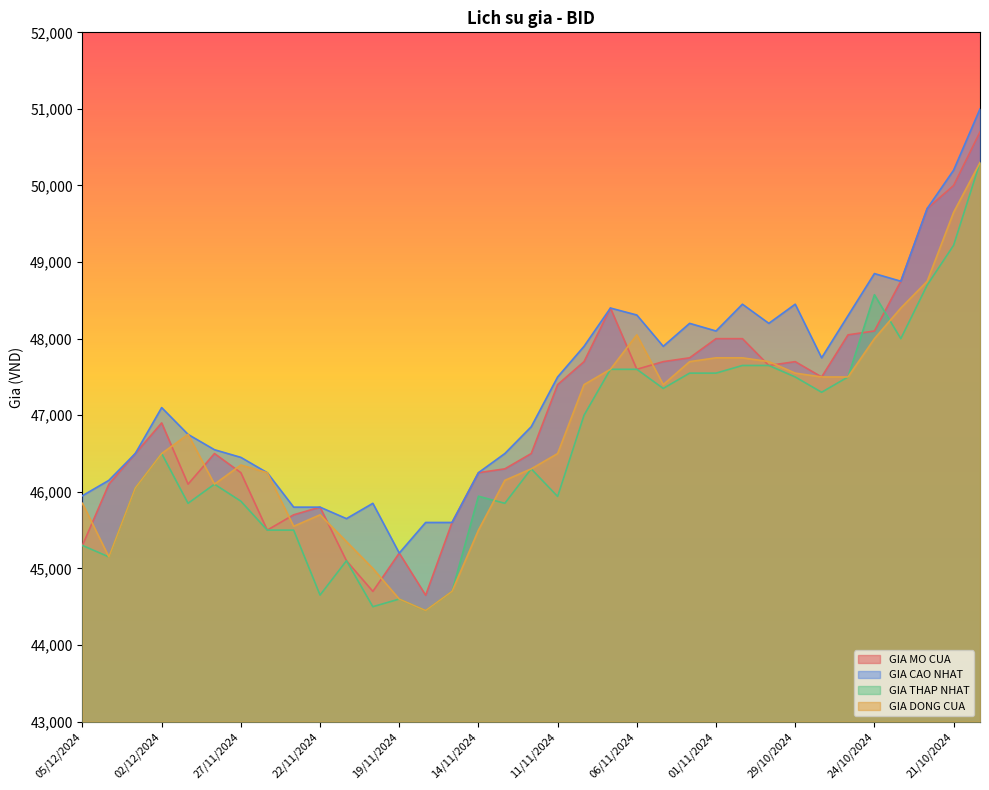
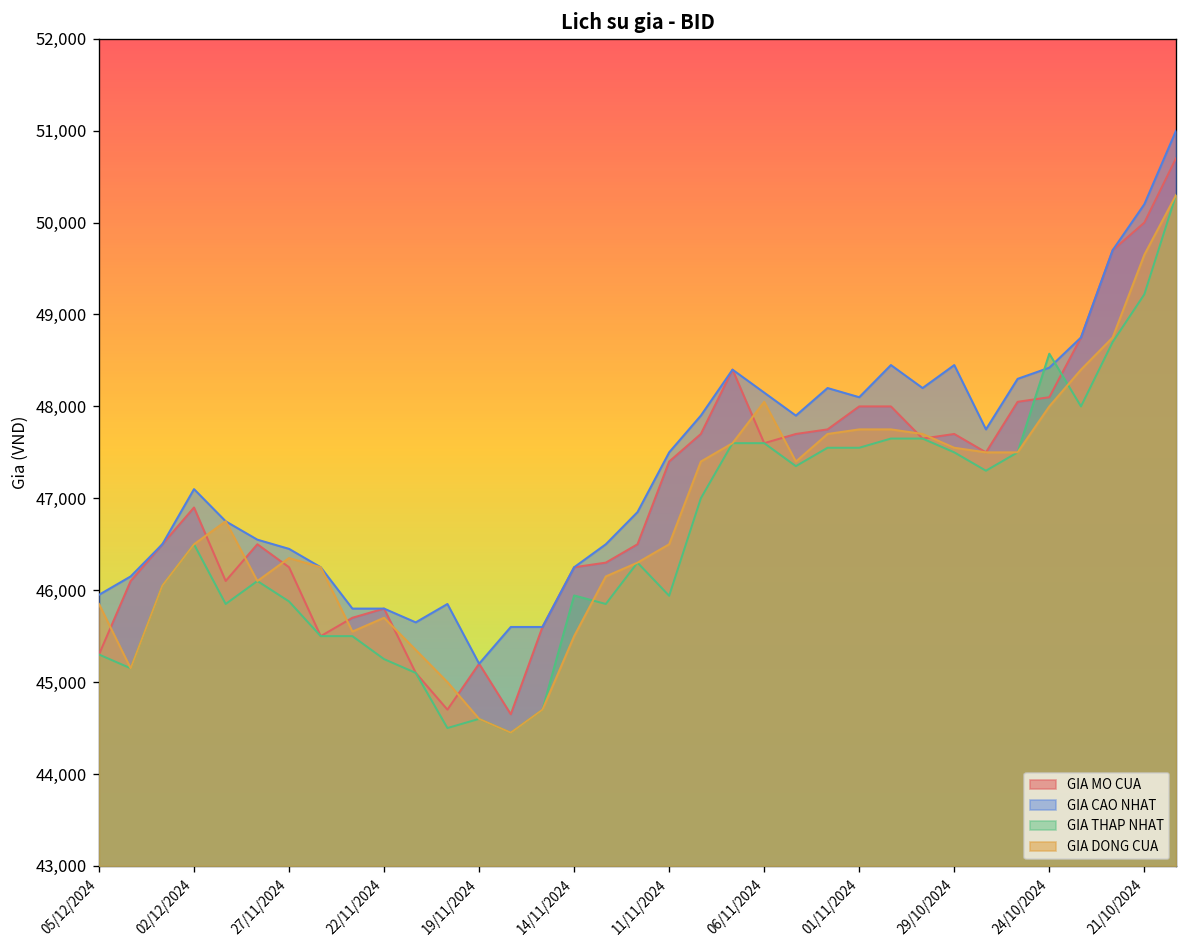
GIA THAP NHAT, 22/11/2024: 44,700 -> 45,300
GIA CAO NHAT, 06/11/2024: 48,300 -> 48,200
GIA CAO NHAT, 24/10/2024: 48,900 -> 48,400
